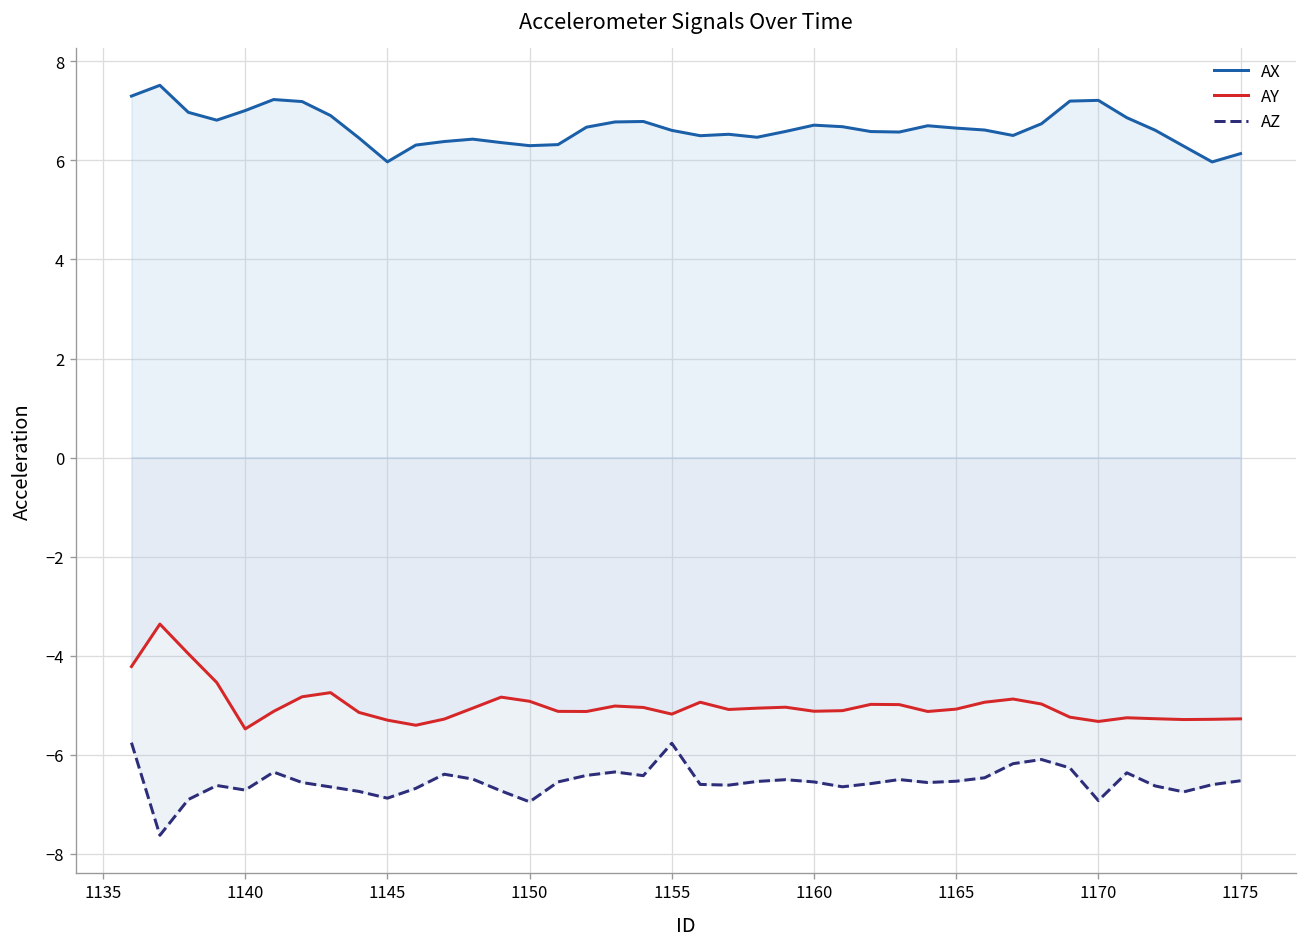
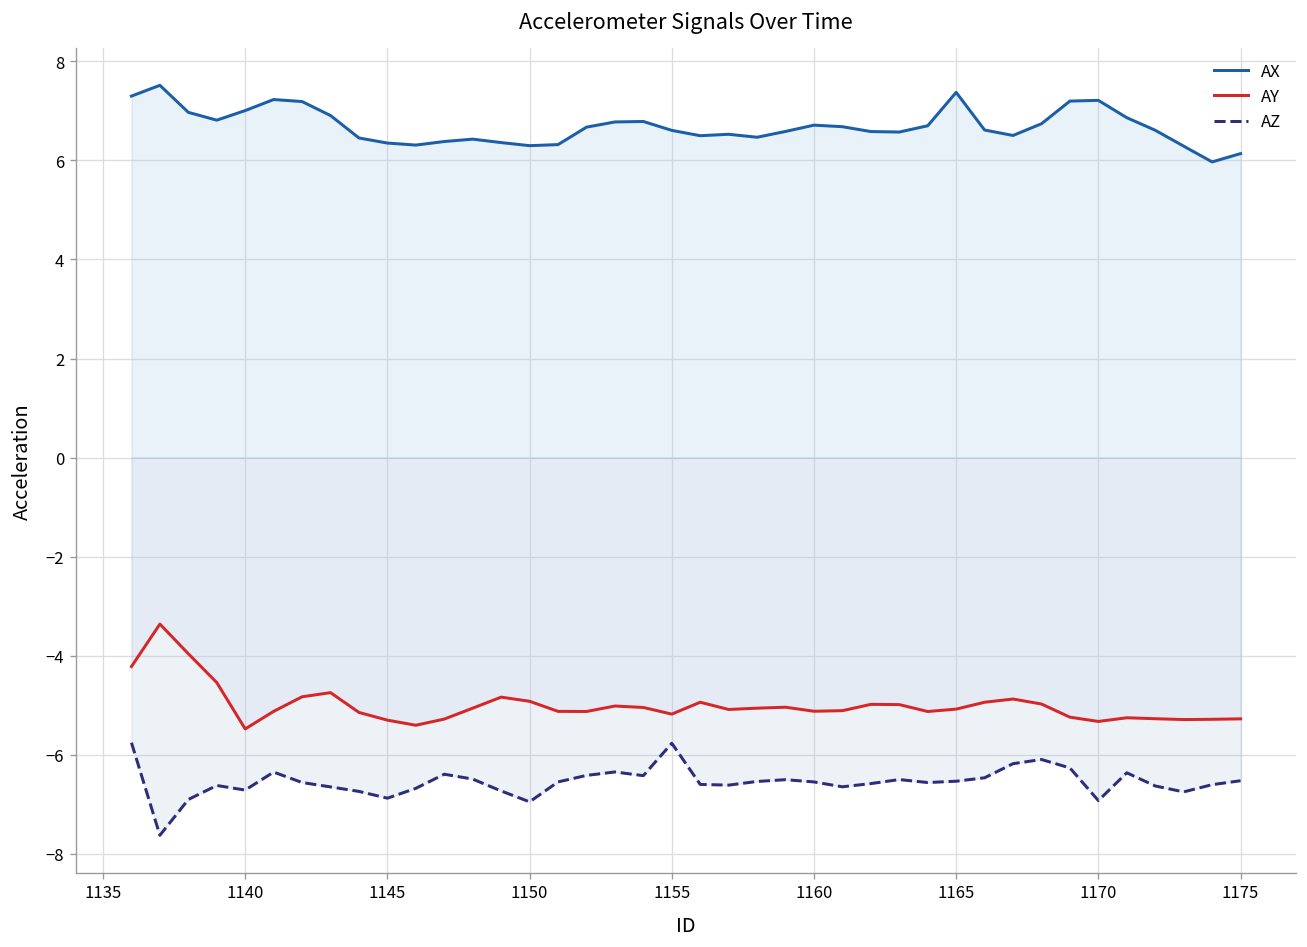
AX, 1145: 6.0 -> 6.3
AX, 1165: 6.7 -> 7.4
